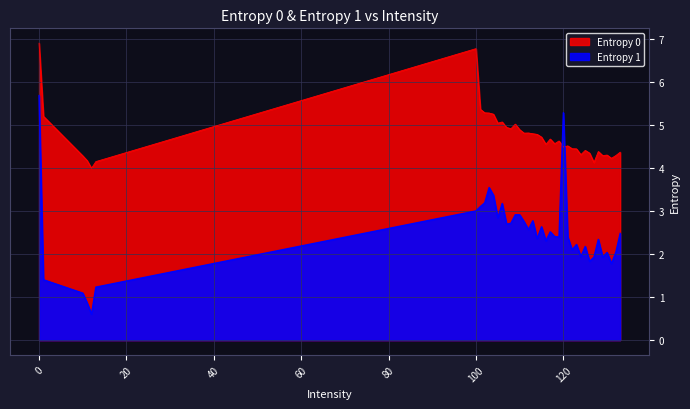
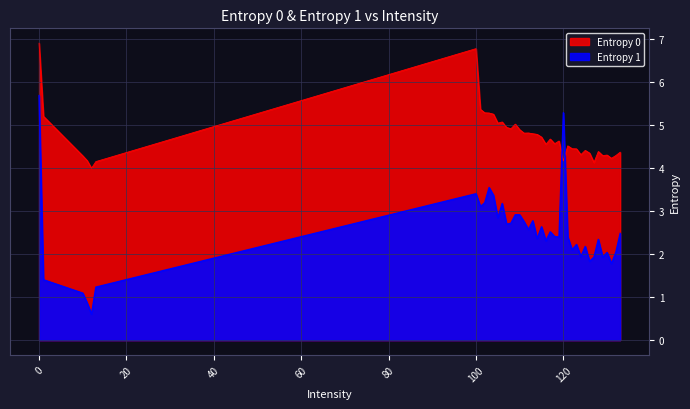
Entropy 1, 100: 3.0 -> 3.4
Entropy 0, 120: 4.5 -> 4.2
